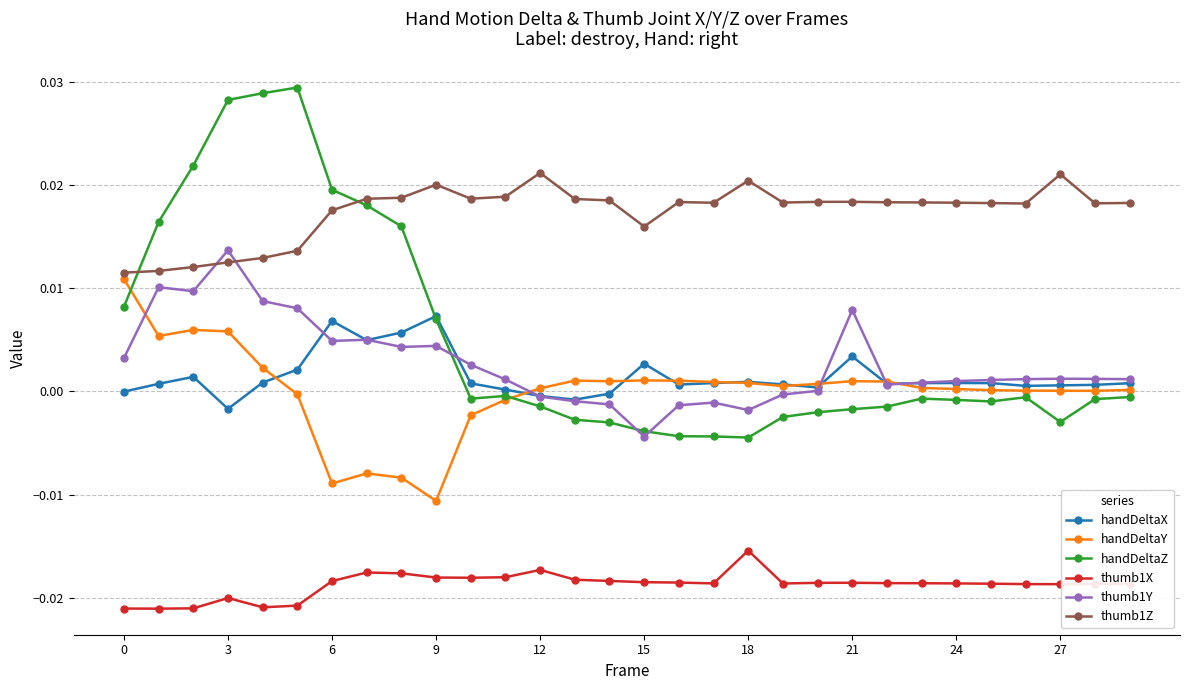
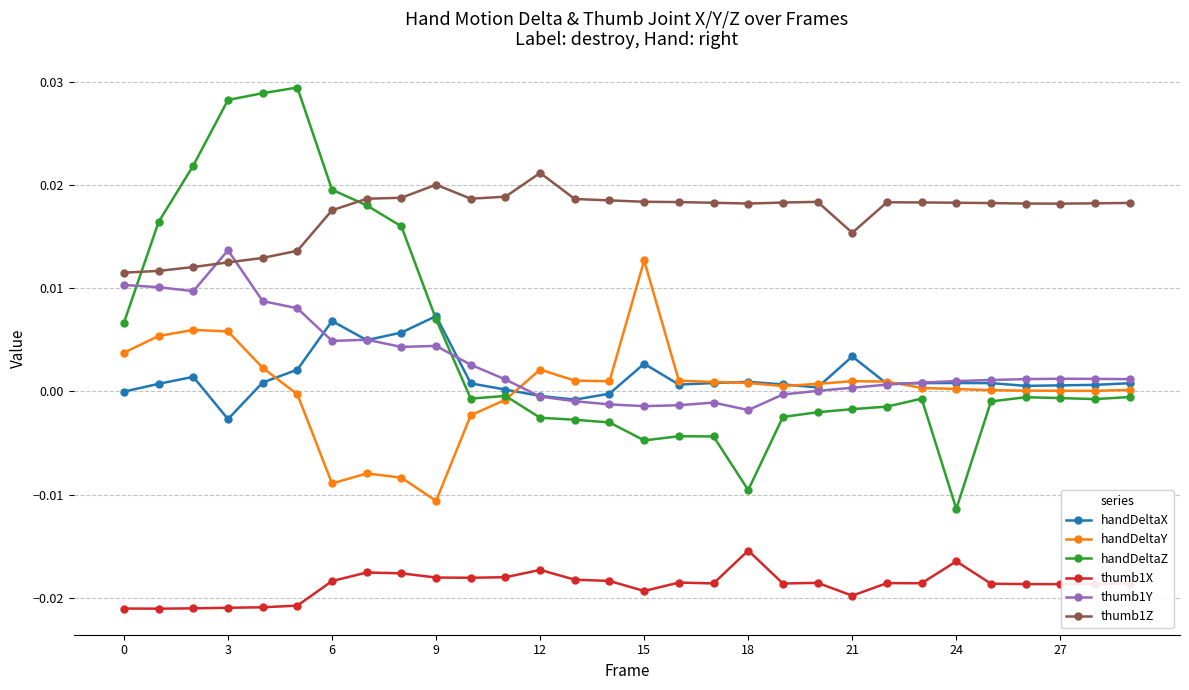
handDeltaY, 0: 0.0109 -> 0.0038
handDeltaZ, 0: 0.0082 -> 0.0067
thumb1Y, 0: 0.0032 -> 0.0103
handDeltaX, 3: -0.0017 -> -0.0027
thumb1X, 3: -0.0200 -> -0.0210
handDeltaY, 12: 0.0003 -> 0.0021
handDeltaZ, 12: -0.0014 -> -0.0026
handDeltaY, 15: 0.0011 -> 0.0127
handDeltaZ, 15: -0.0039 -> -0.0047
thumb1X, 15: -0.0185 -> -0.0193
thumb1Y, 15: -0.0044 -> -0.0014
thumb1Z, 15: 0.0160 -> 0.0184
handDeltaZ, 18: -0.0045 -> -0.0096
thumb1Z, 18: 0.0204 -> 0.0182
thumb1X, 21: -0.0185 -> -0.0198
thumb1Y, 21: 0.0079 -> 0.0004
thumb1Z, 21: 0.0184 -> 0.0154
handDeltaZ, 24: -0.0008 -> -0.0114
thumb1X, 24: -0.0186 -> -0.0165
handDeltaZ, 27: -0.0030 -> -0.0006
thumb1Z, 27: 0.0210 -> 0.0182
